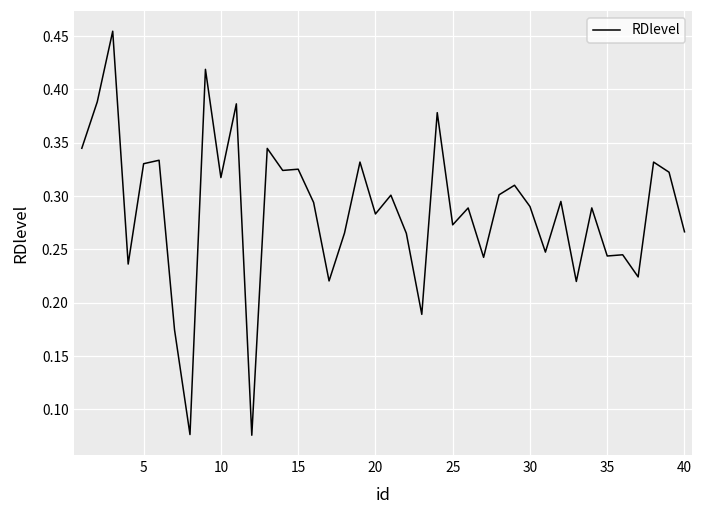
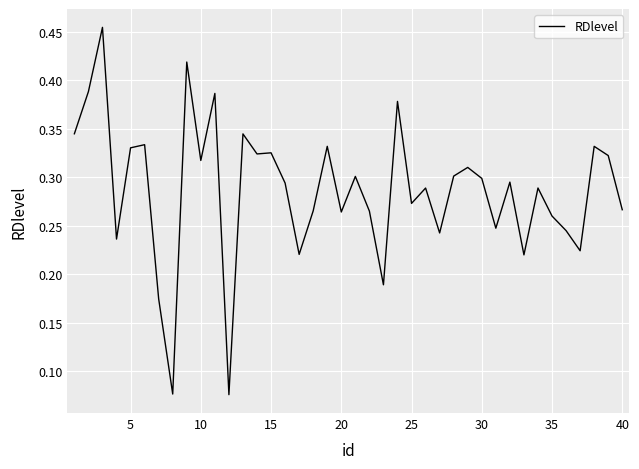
20: 0.28 -> 0.26
30: 0.29 -> 0.30
35: 0.24 -> 0.26
